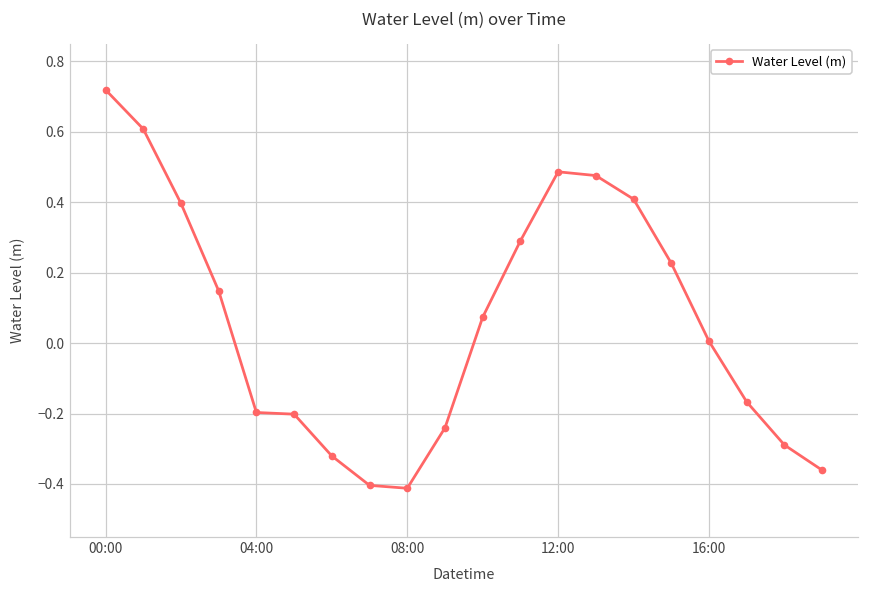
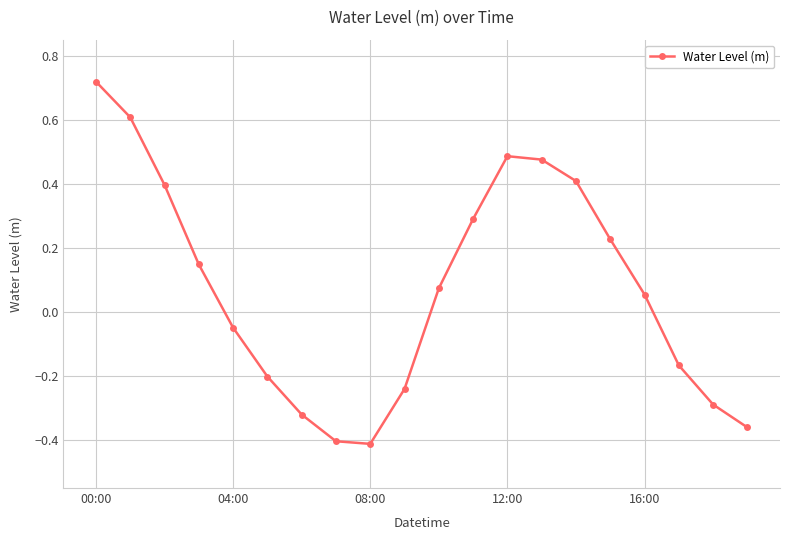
04:00: -0.20 -> -0.05
16:00: 0.01 -> 0.05
